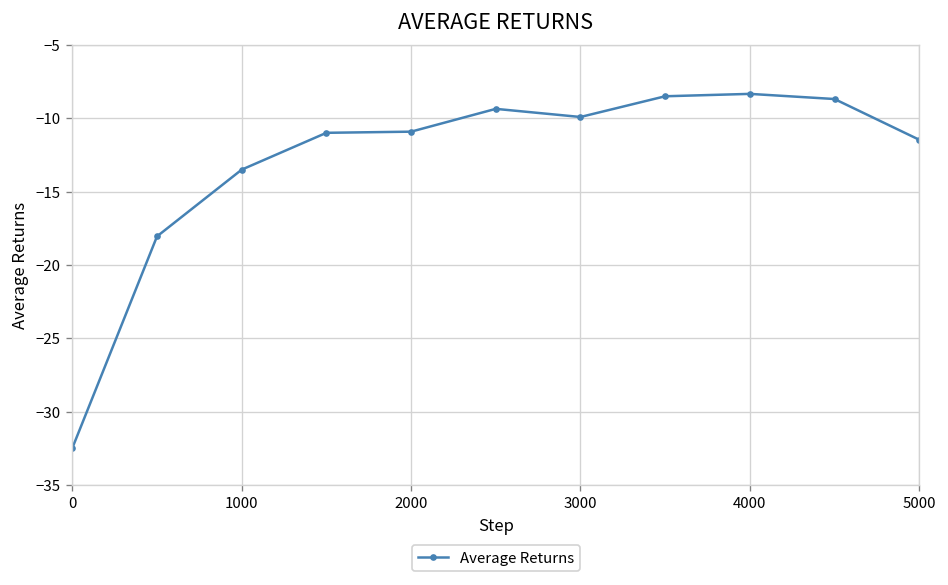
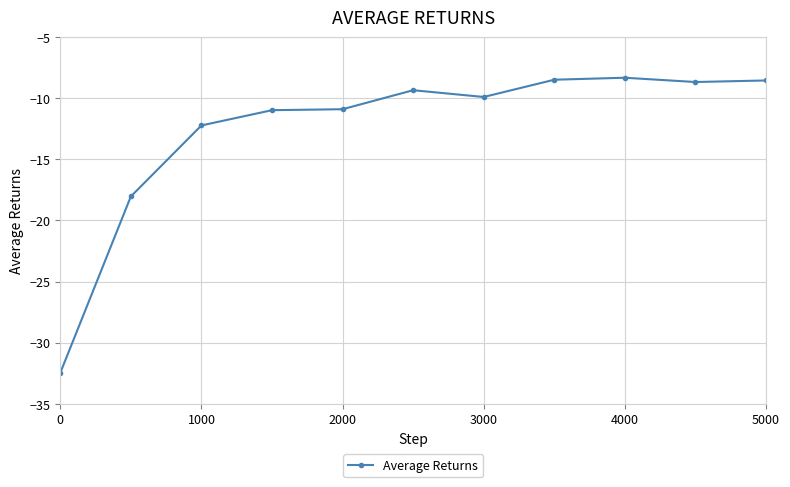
1000: -13.5 -> -12.2
5000: -11.5 -> -8.5
